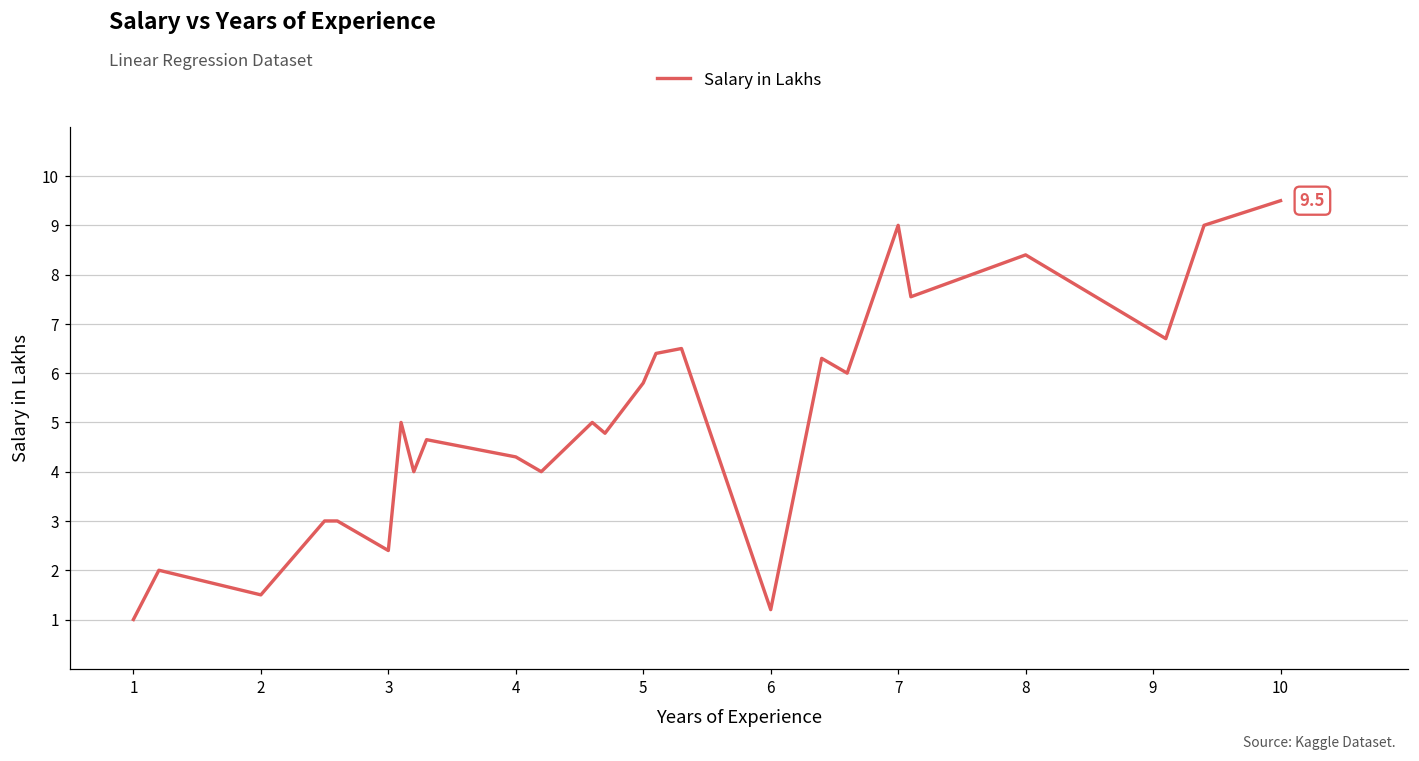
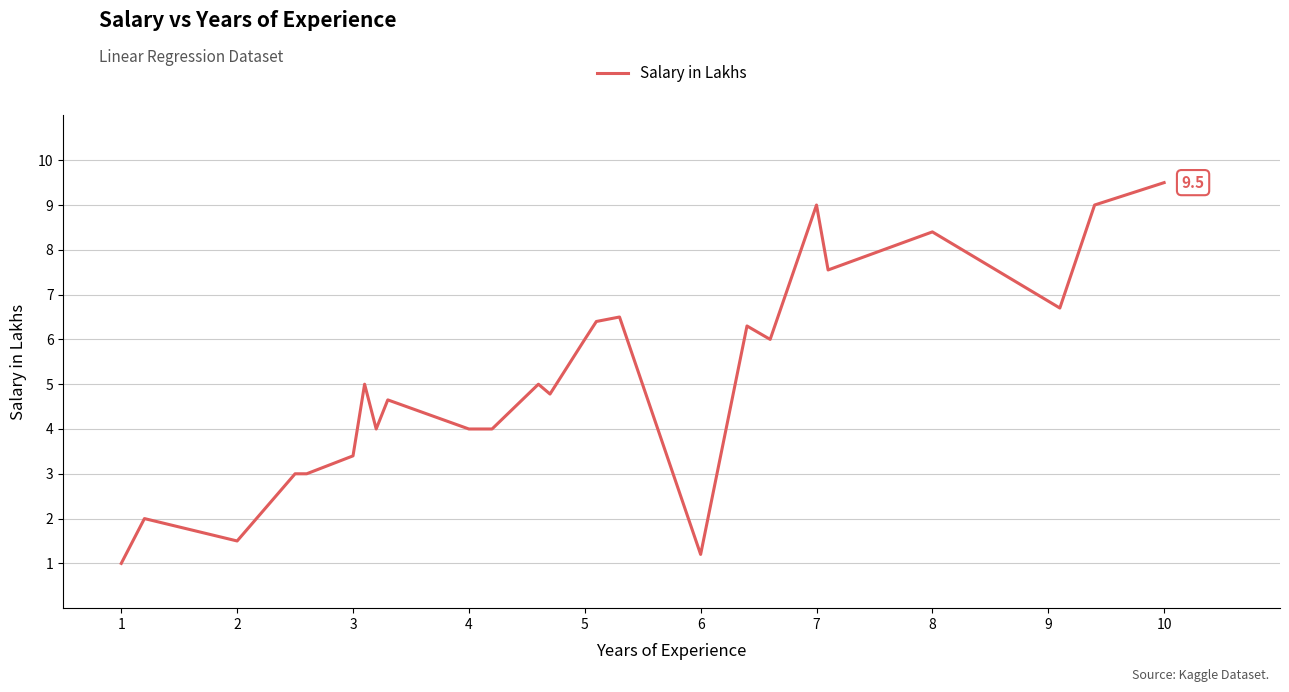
3: 2.4 -> 3.4
4: 4.3 -> 4.0
5: 5.8 -> 6.0
